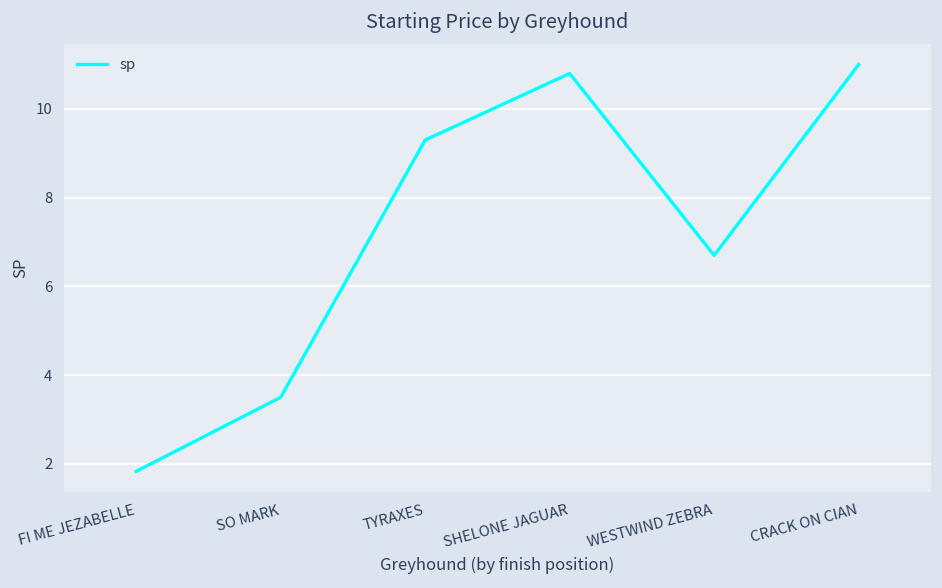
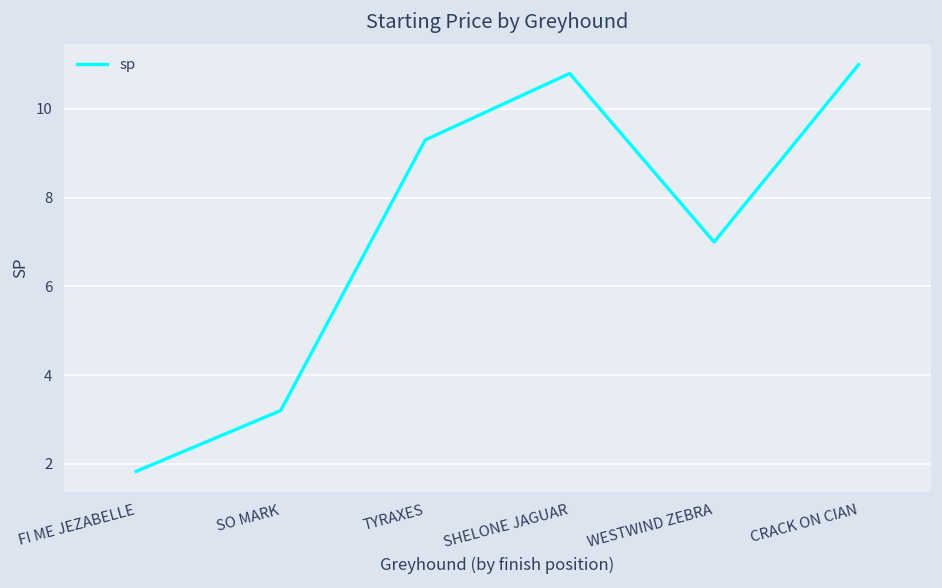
SO MARK: 3.5 -> 3.2
WESTWIND ZEBRA: 6.7 -> 7.0
